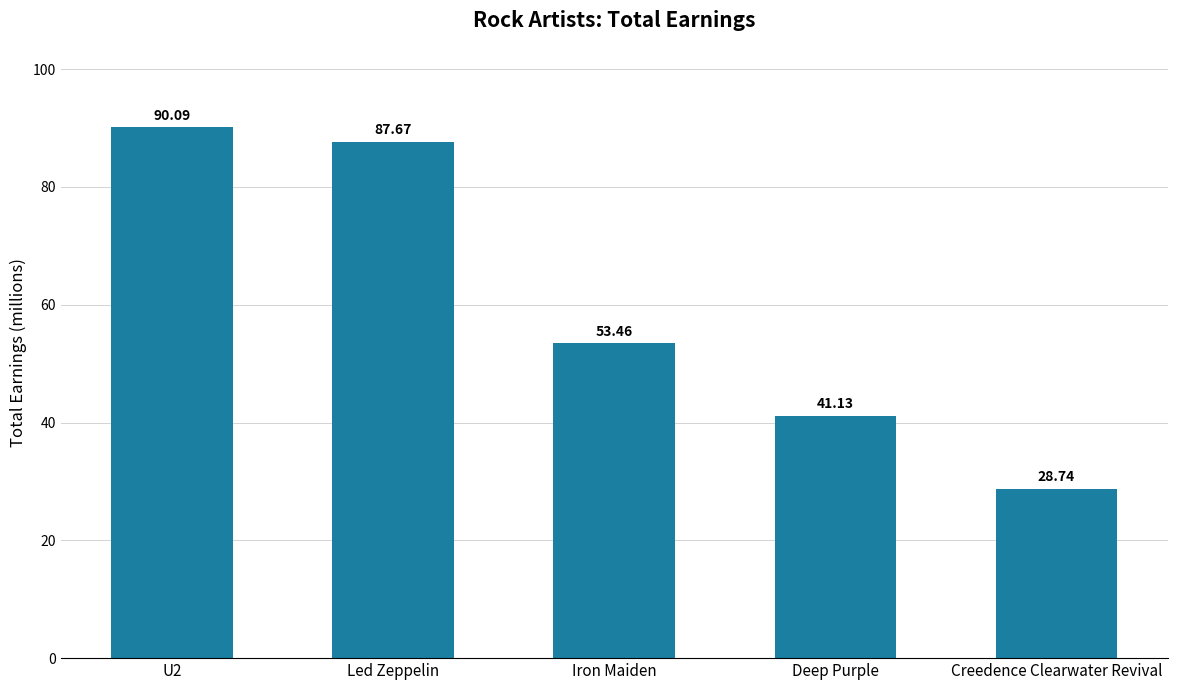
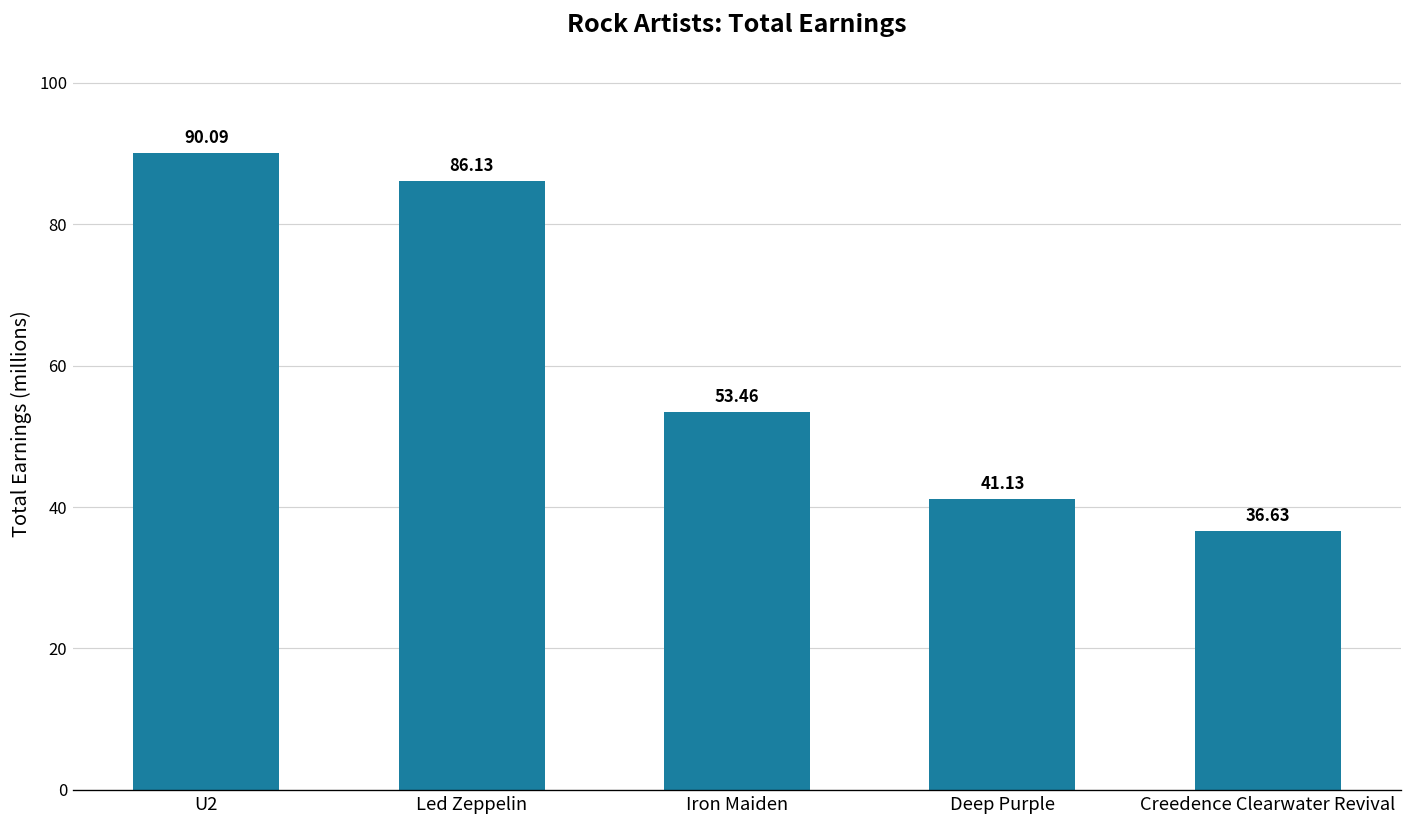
Led Zeppelin: 87.67 -> 86.13
Creedence Clearwater Revival: 28.74 -> 36.63
